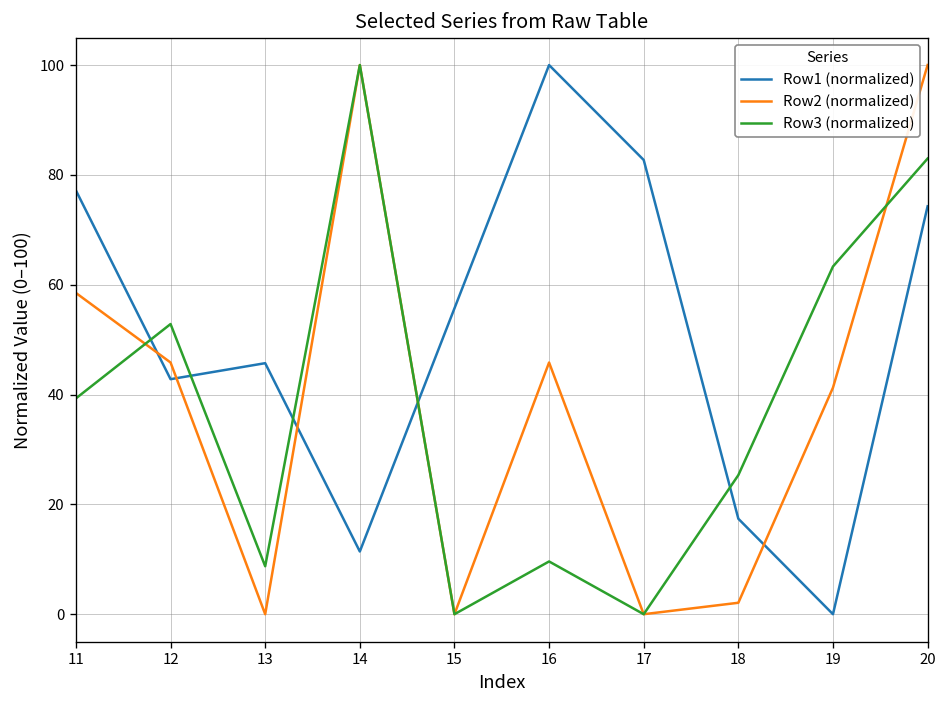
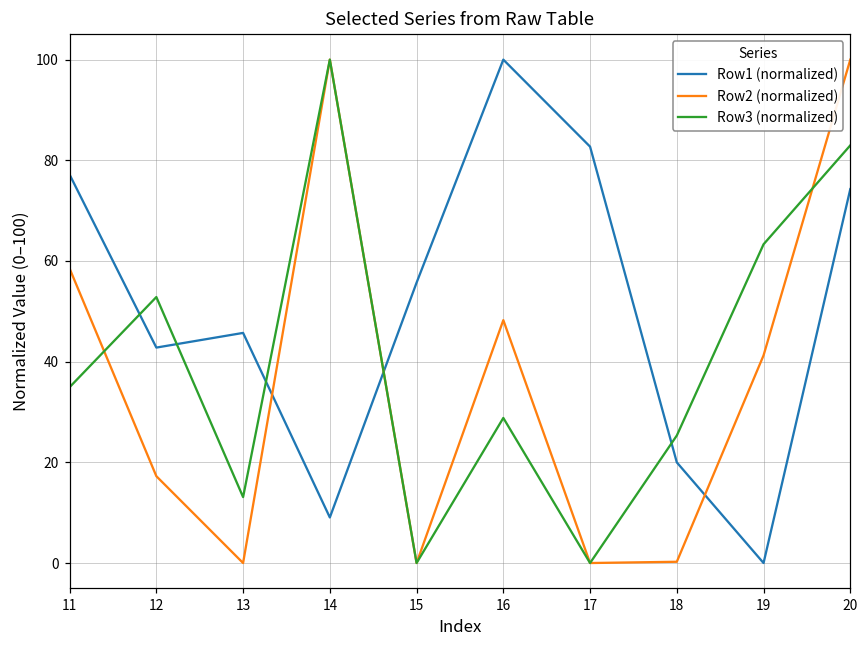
Row3 (normalized), 11: 39 -> 35
Row2 (normalized), 12: 46 -> 17
Row3 (normalized), 13: 9 -> 13
Row1 (normalized), 14: 11 -> 9
Row2 (normalized), 16: 46 -> 48
Row3 (normalized), 16: 10 -> 29
Row1 (normalized), 18: 17 -> 20
Row2 (normalized), 18: 2 -> 0
